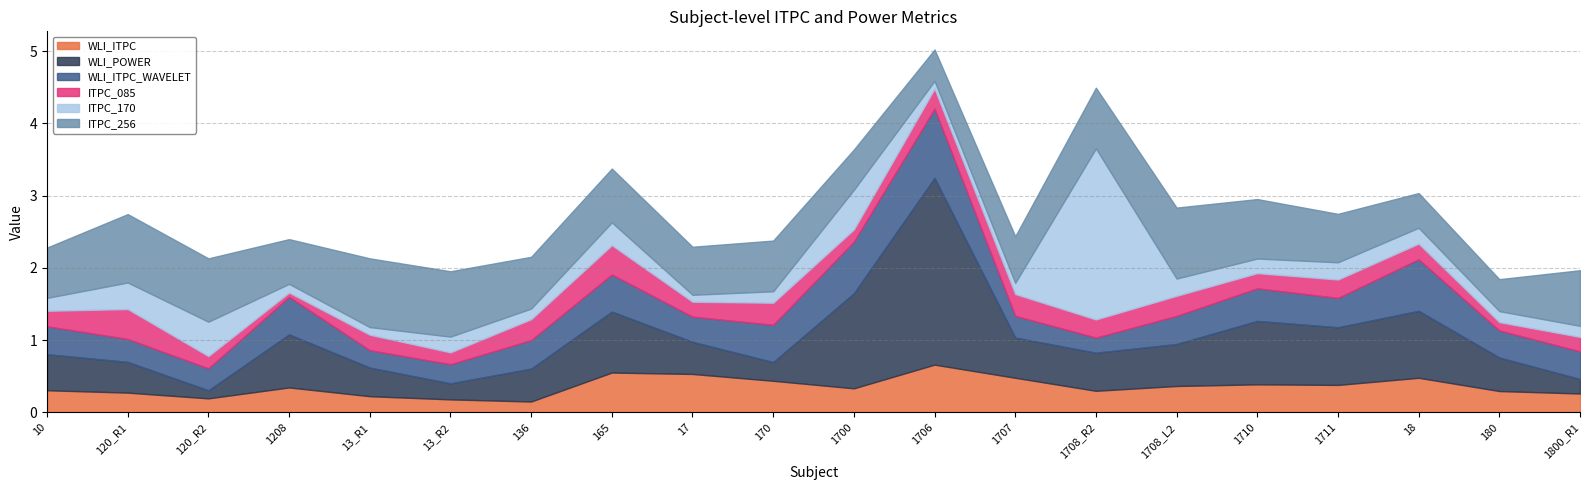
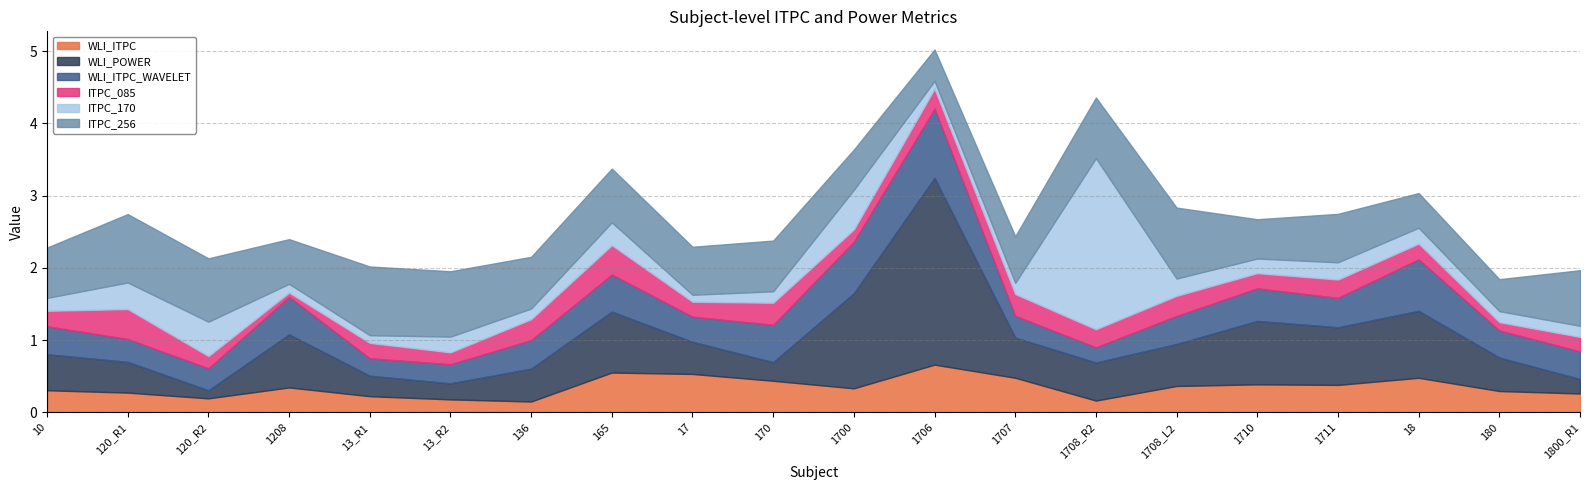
WLI_POWER, 13_R1: 0.4 -> 0.3
WLI_ITPC, 1708_R2: 0.3 -> 0.2
ITPC_256, 1710: 0.8 -> 0.5
